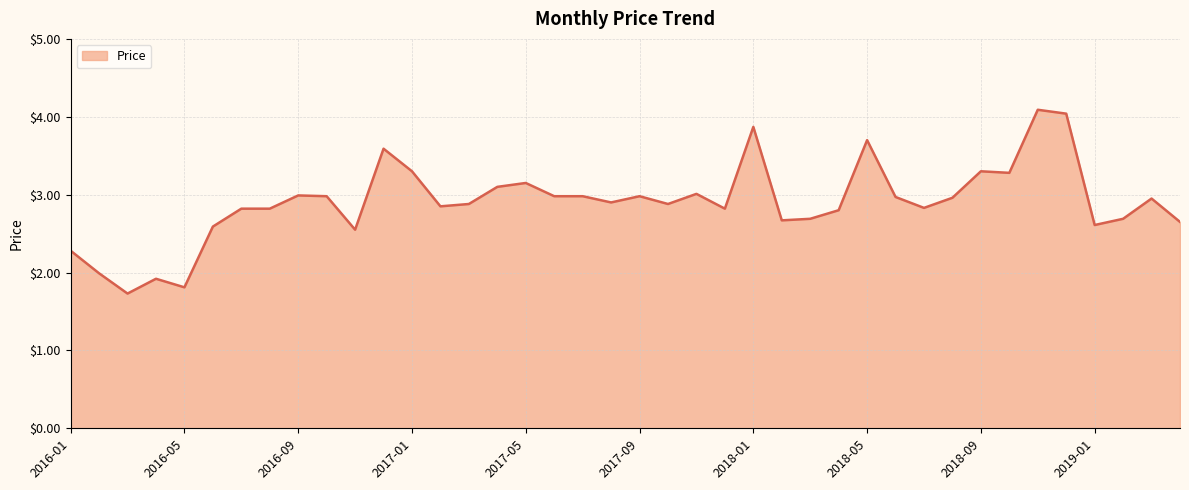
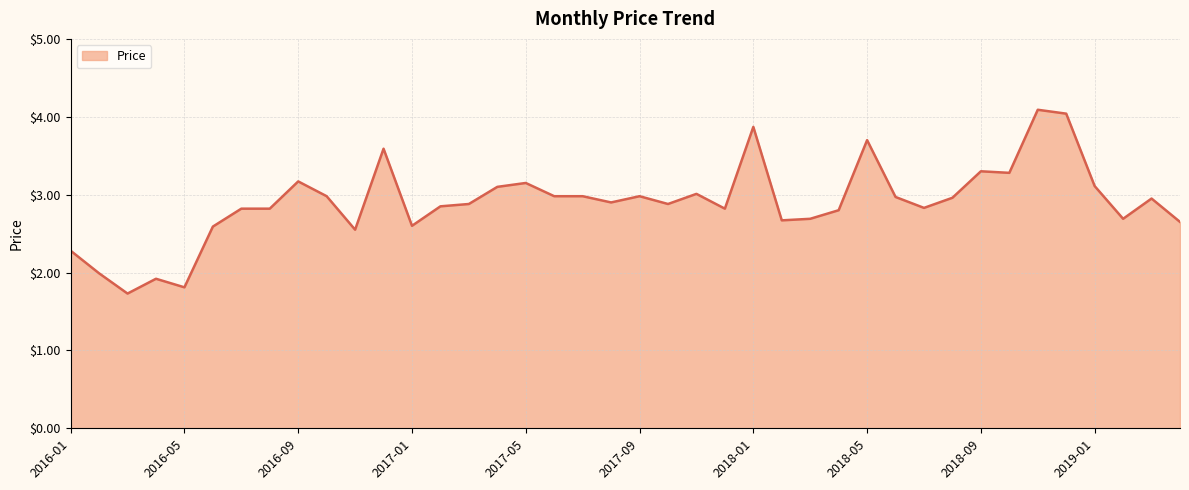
2016-09: $3.0 -> $3.2
2017-01: $3.3 -> $2.6
2019-01: $2.6 -> $3.1
